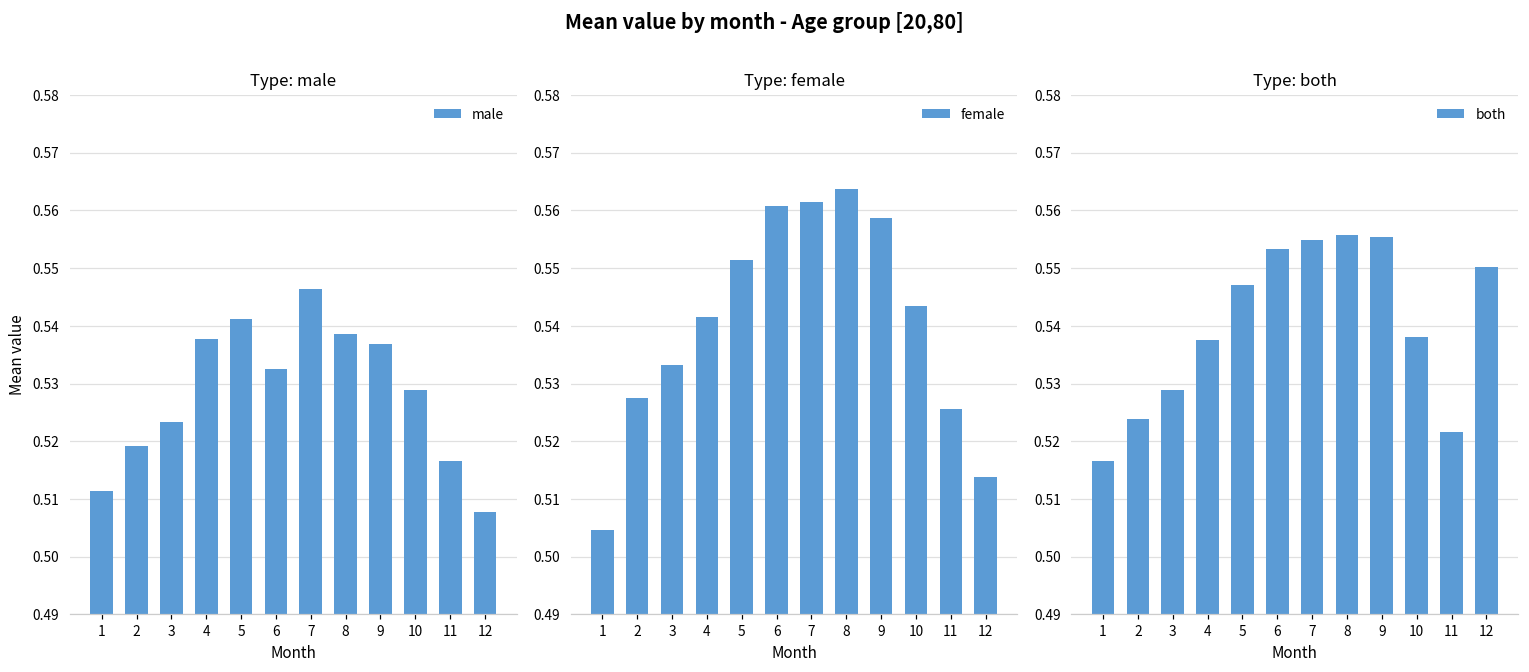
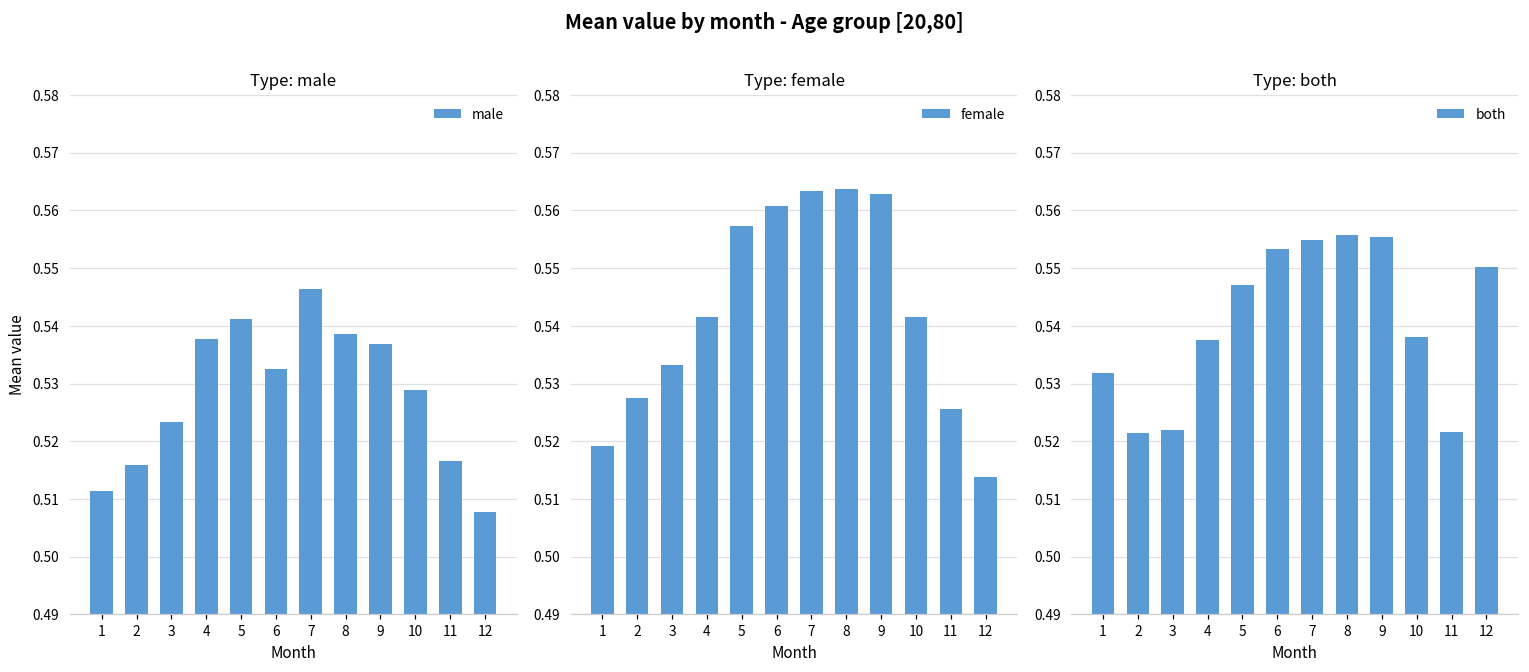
Type: male, 2: 0.519 -> 0.516
Type: female, 1: 0.505 -> 0.519
Type: female, 5: 0.552 -> 0.557
Type: female, 7: 0.561 -> 0.563
Type: female, 9: 0.559 -> 0.563
Type: female, 10: 0.543 -> 0.542
Type: both, 1: 0.517 -> 0.532
Type: both, 2: 0.524 -> 0.521
Type: both, 3: 0.529 -> 0.522
